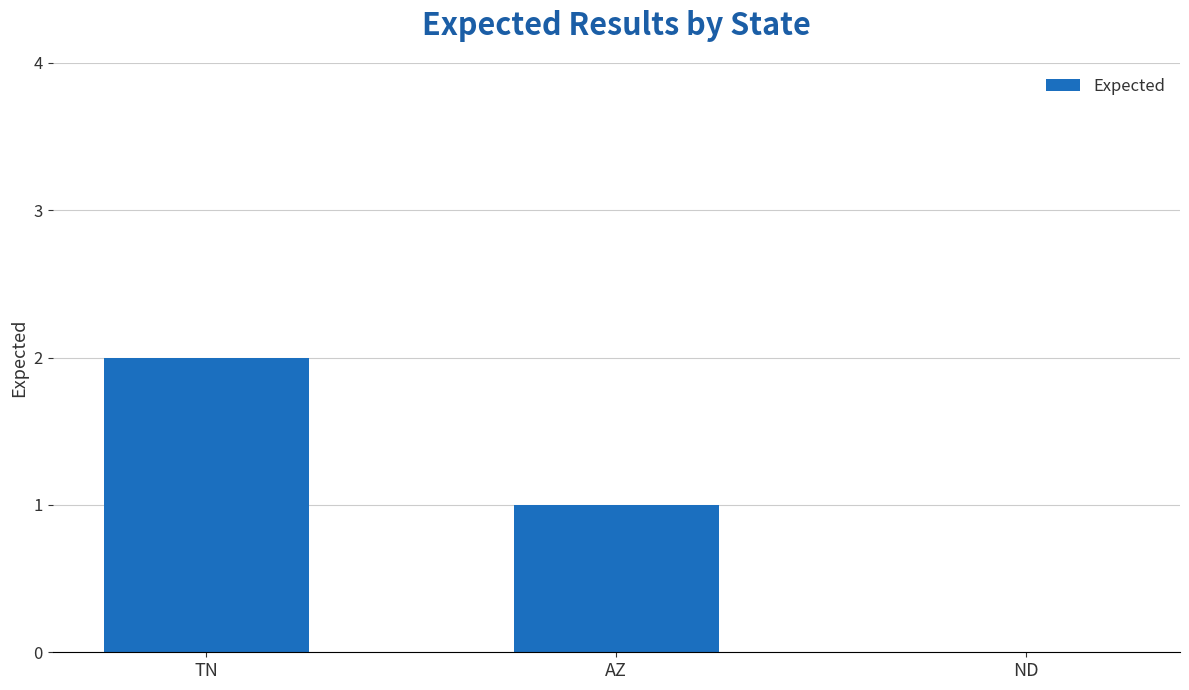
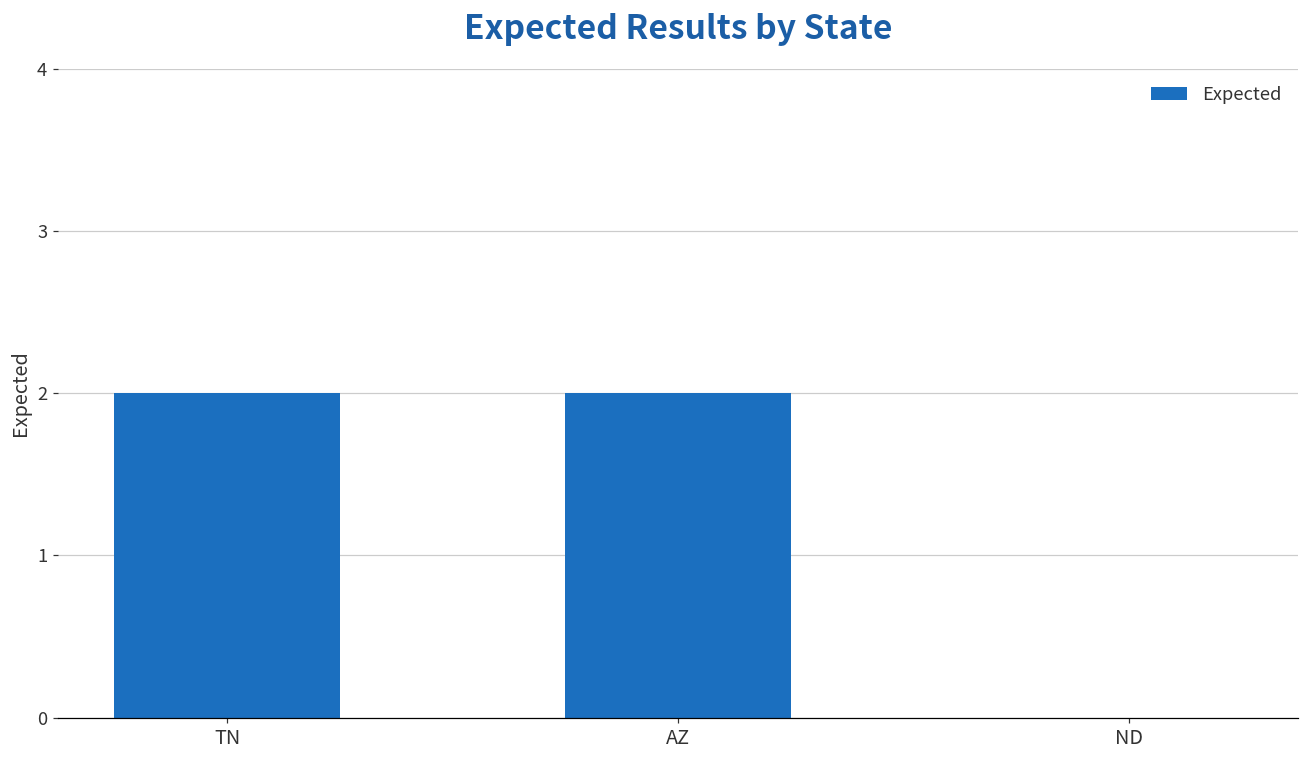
AZ: 1 -> 2
